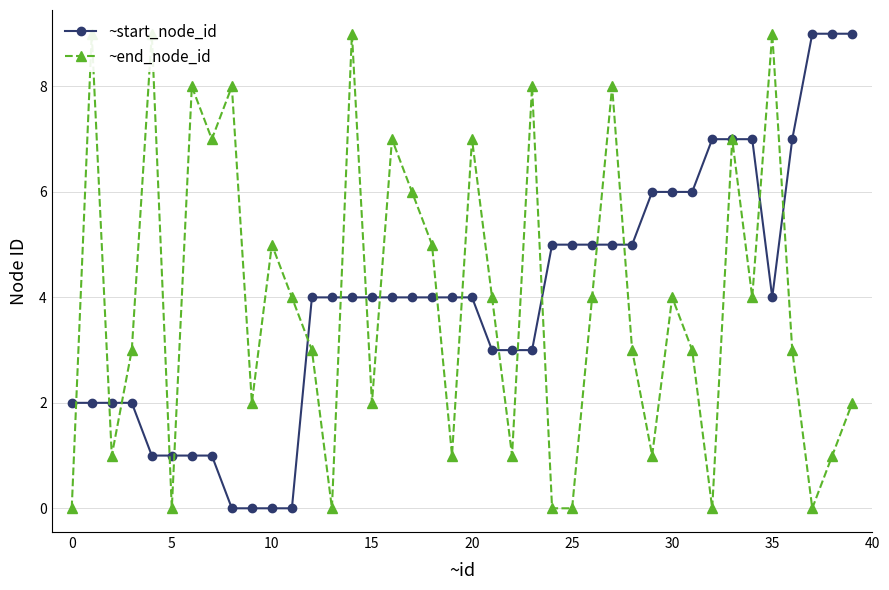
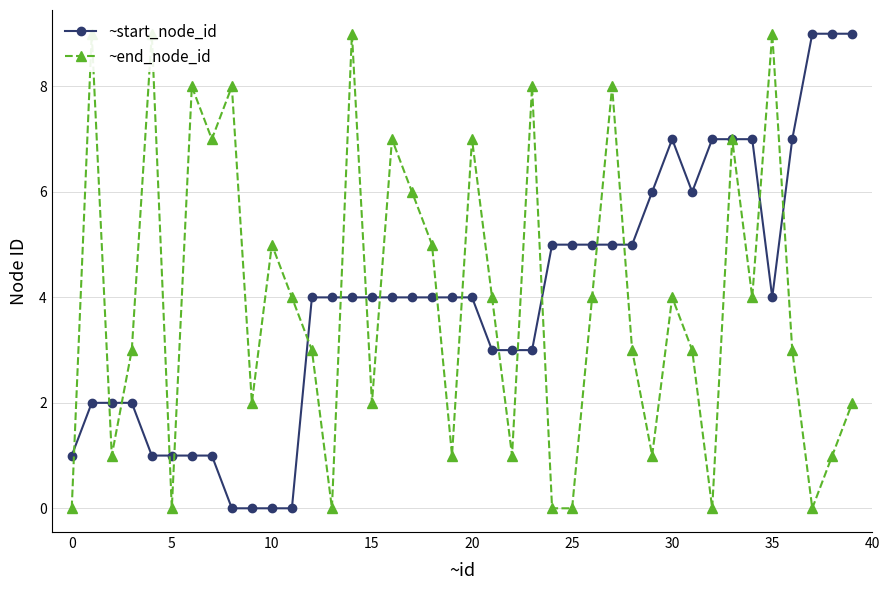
~start_node_id, 0: 2 -> 1
~start_node_id, 30: 6 -> 7
